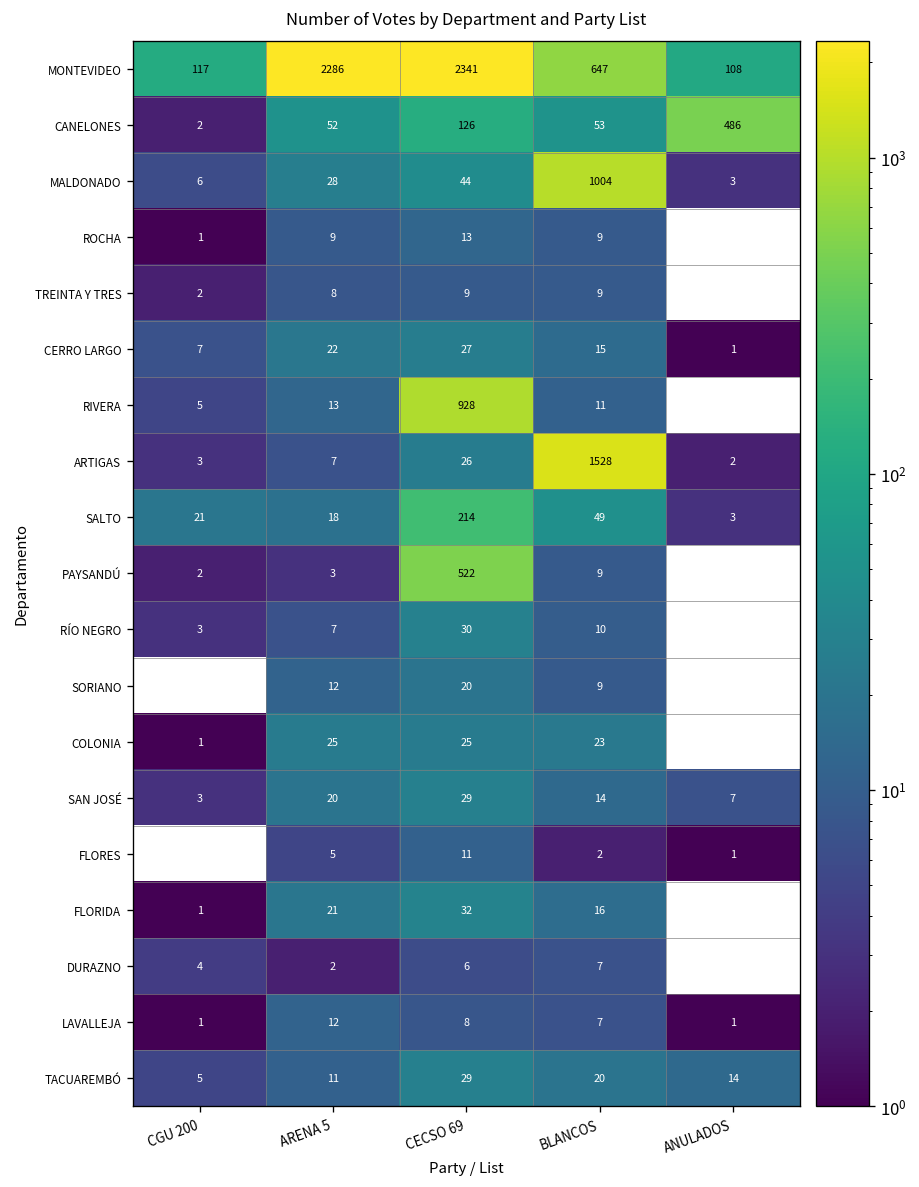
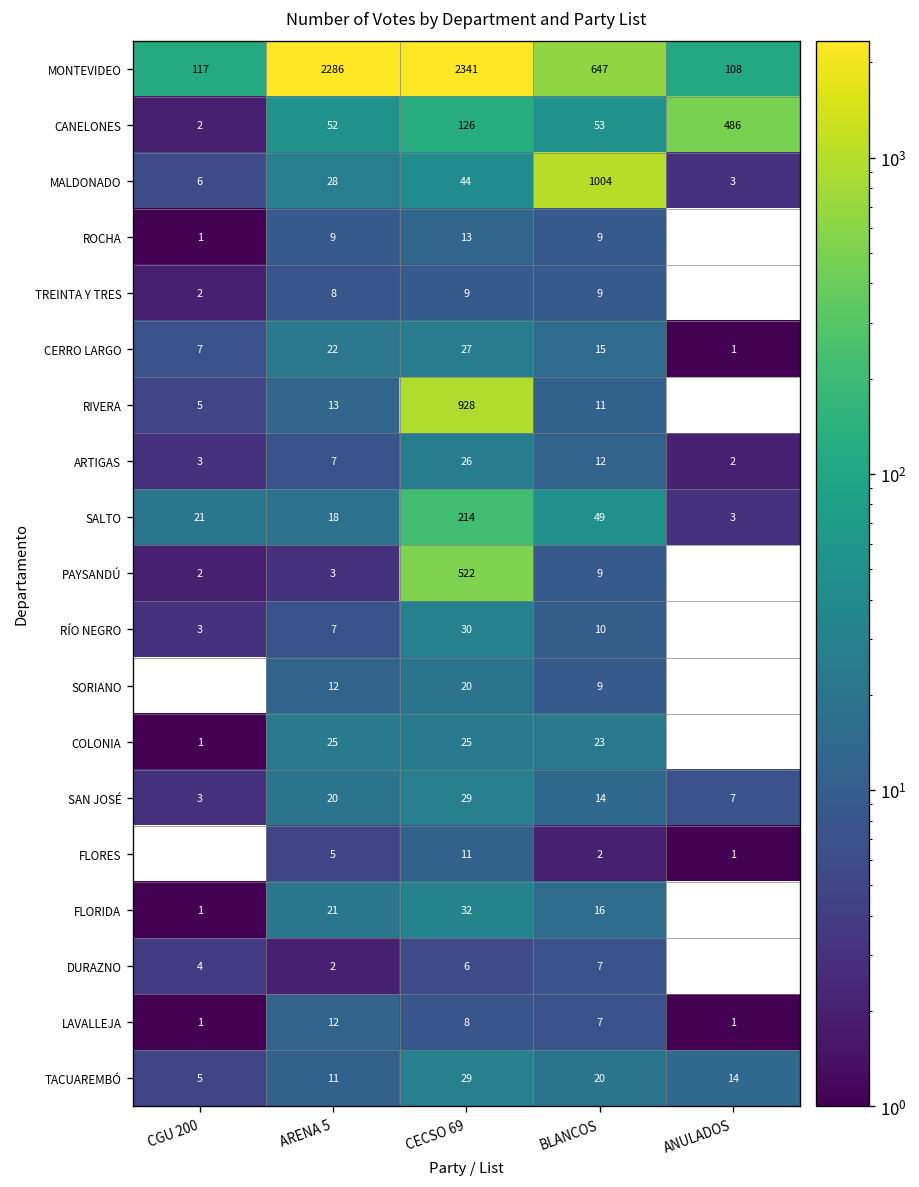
ARTIGAS, BLANCOS: 1528 -> 12
